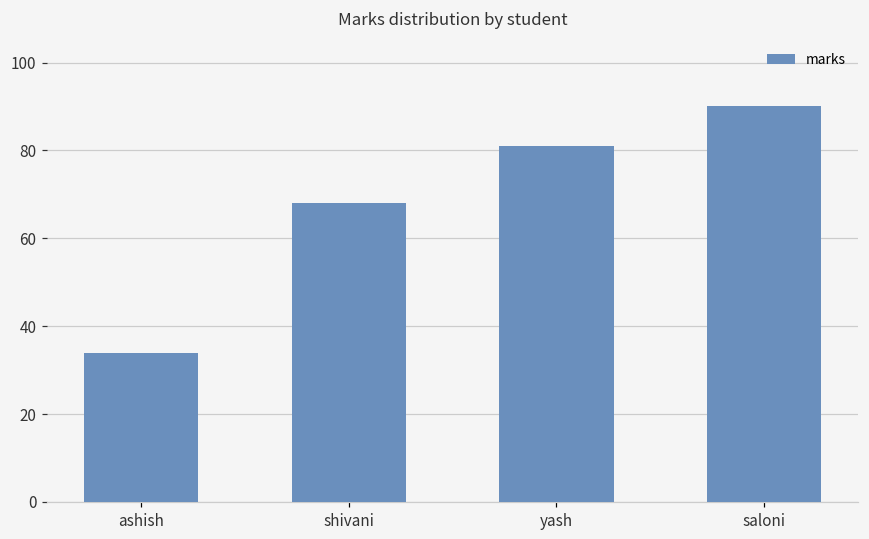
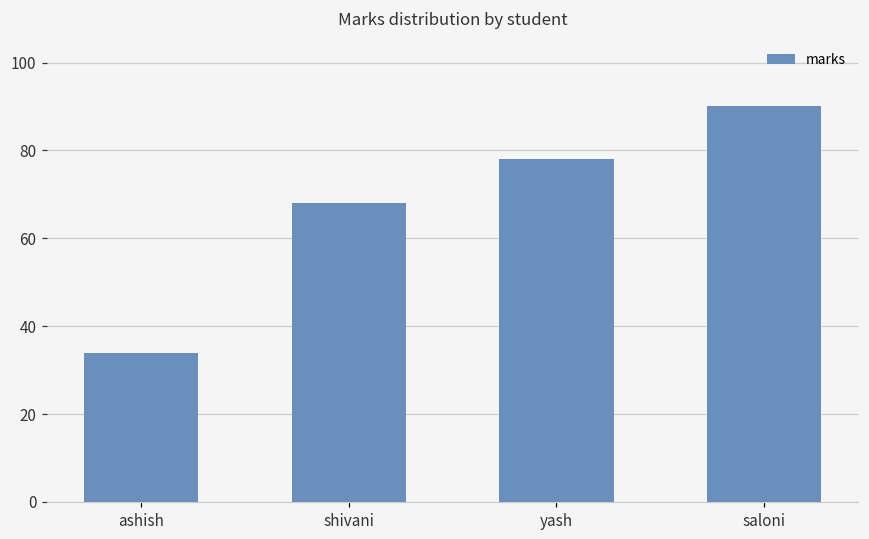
yash: 81 -> 78
